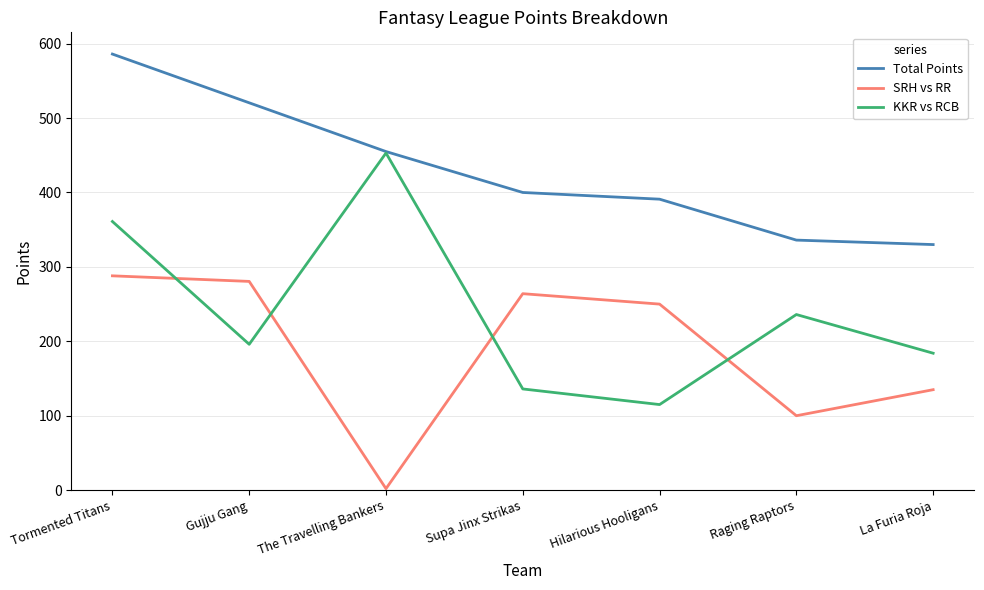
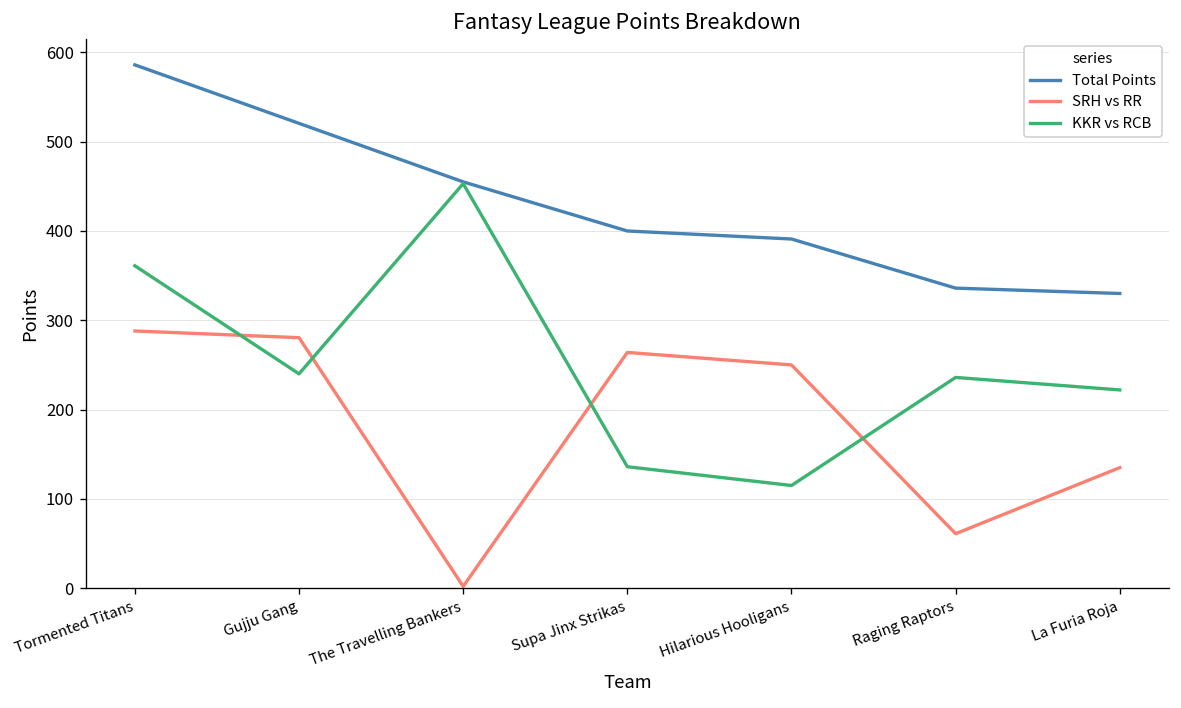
KKR vs RCB, Gujju Gang: 200 -> 240
SRH vs RR, Raging Raptors: 100 -> 60
KKR vs RCB, La Furia Roja: 180 -> 220
